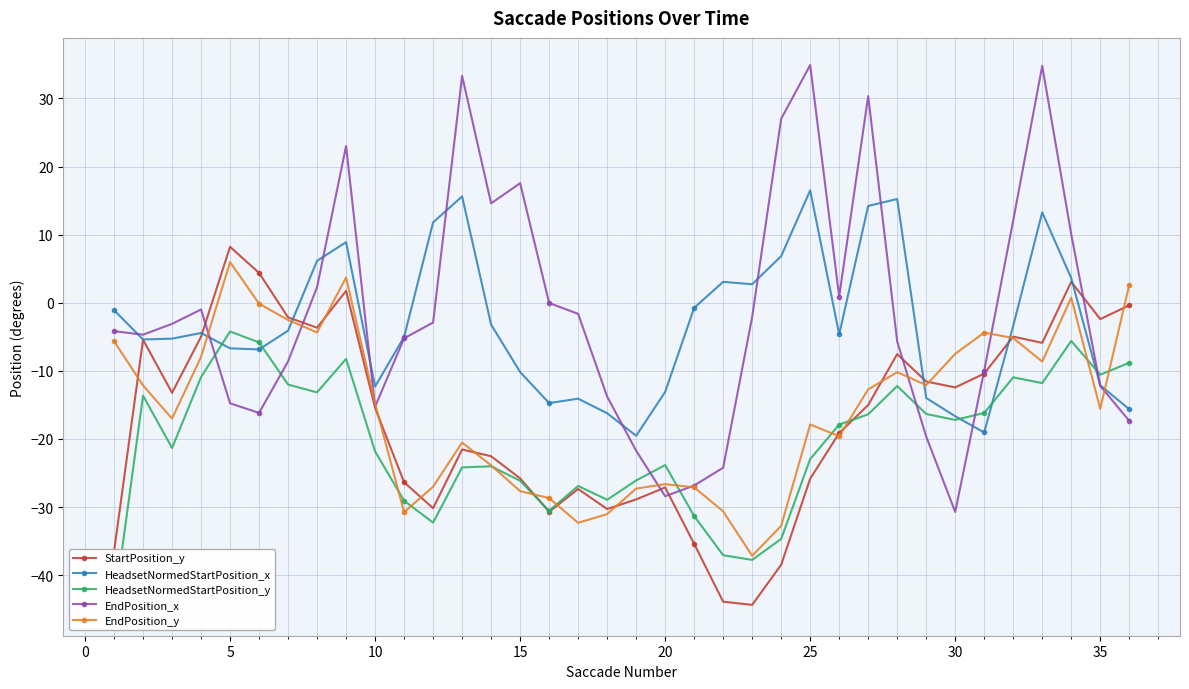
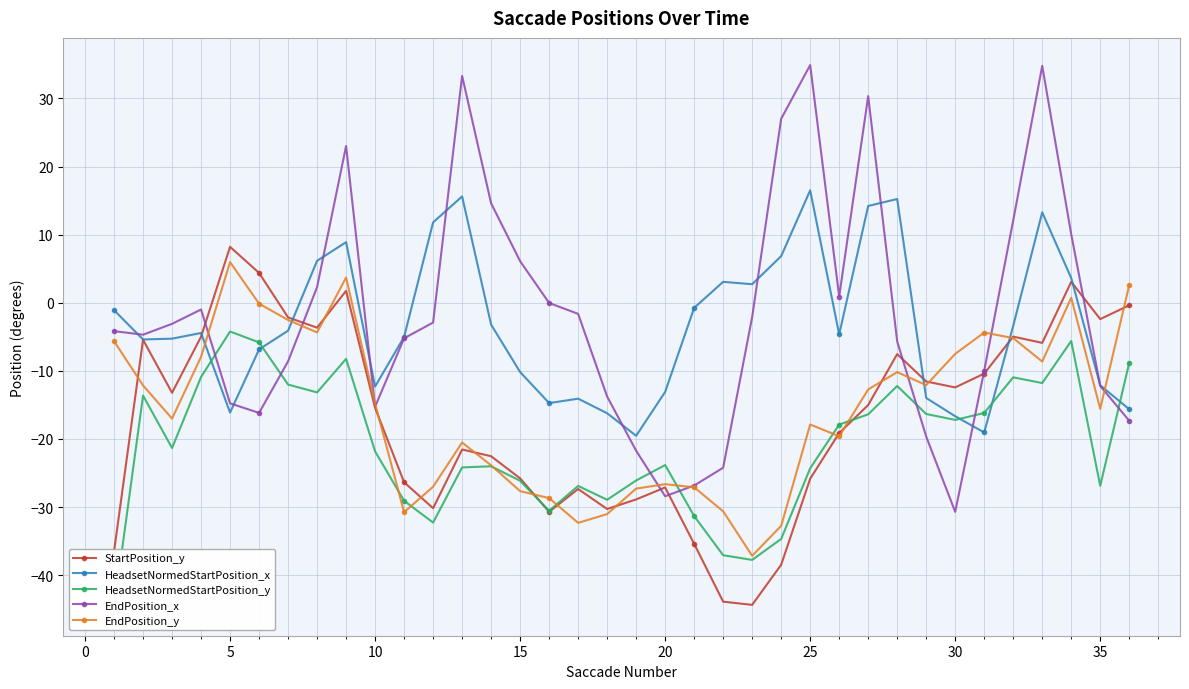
HeadsetNormedStartPosition_x, 5: -7 -> -16
EndPosition_x, 15: 18 -> 6
HeadsetNormedStartPosition_y, 25: -23 -> -24
HeadsetNormedStartPosition_y, 35: -11 -> -27
